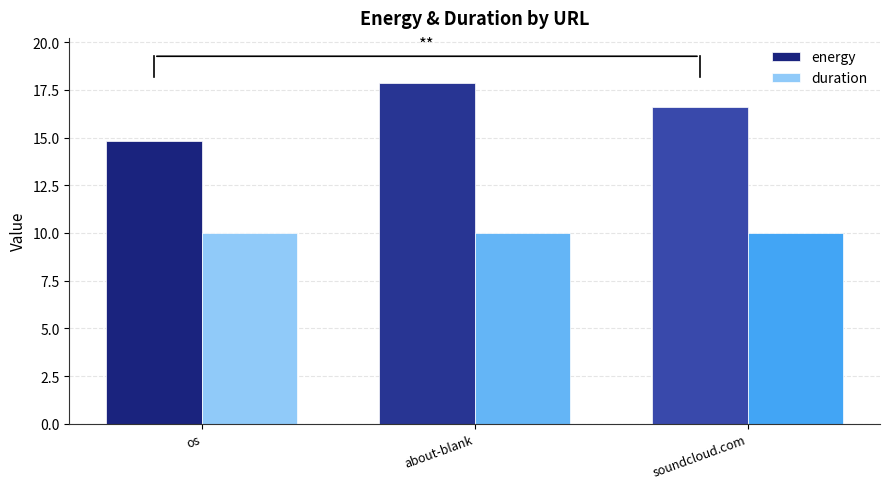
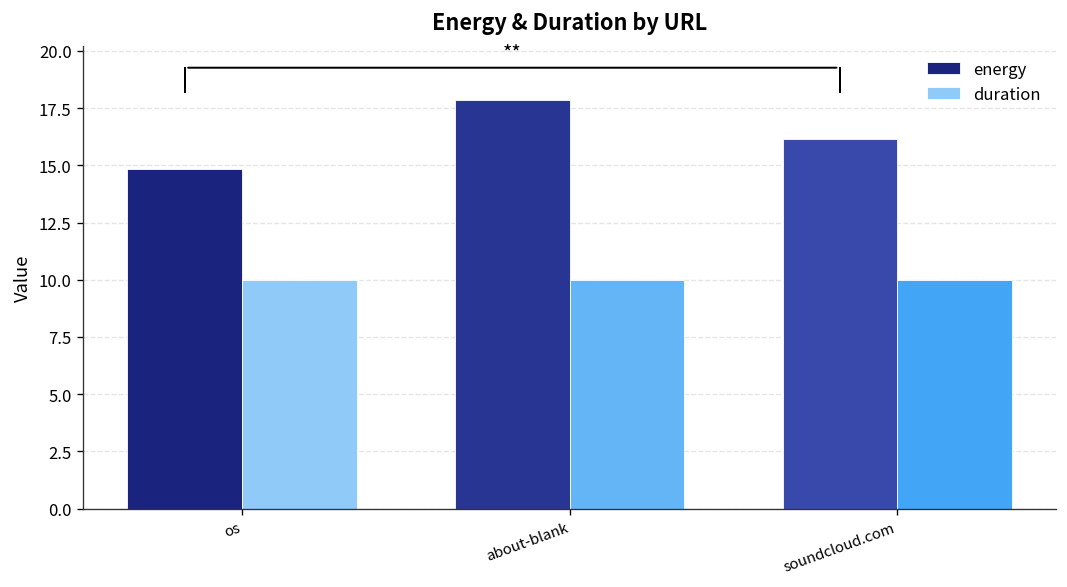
energy, soundcloud.com: 16.6 -> 16.2
